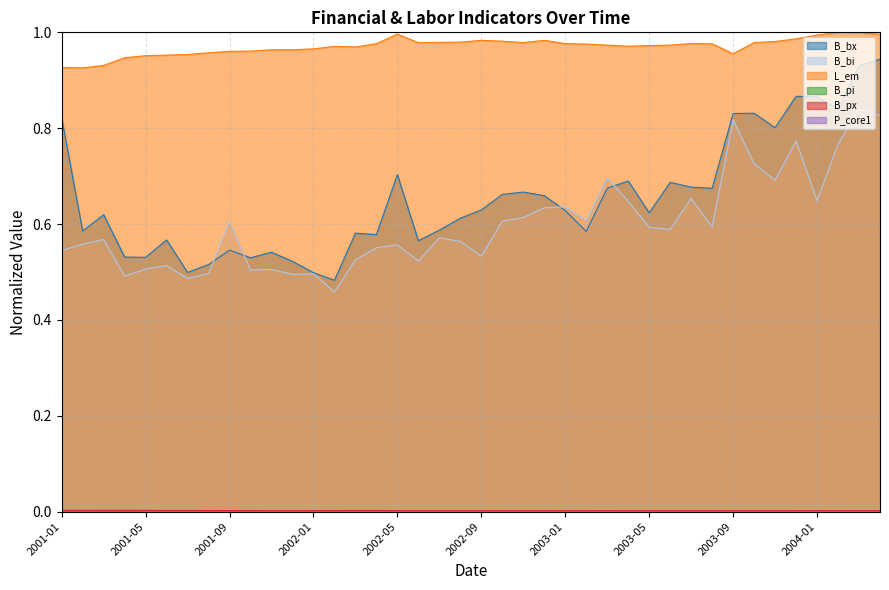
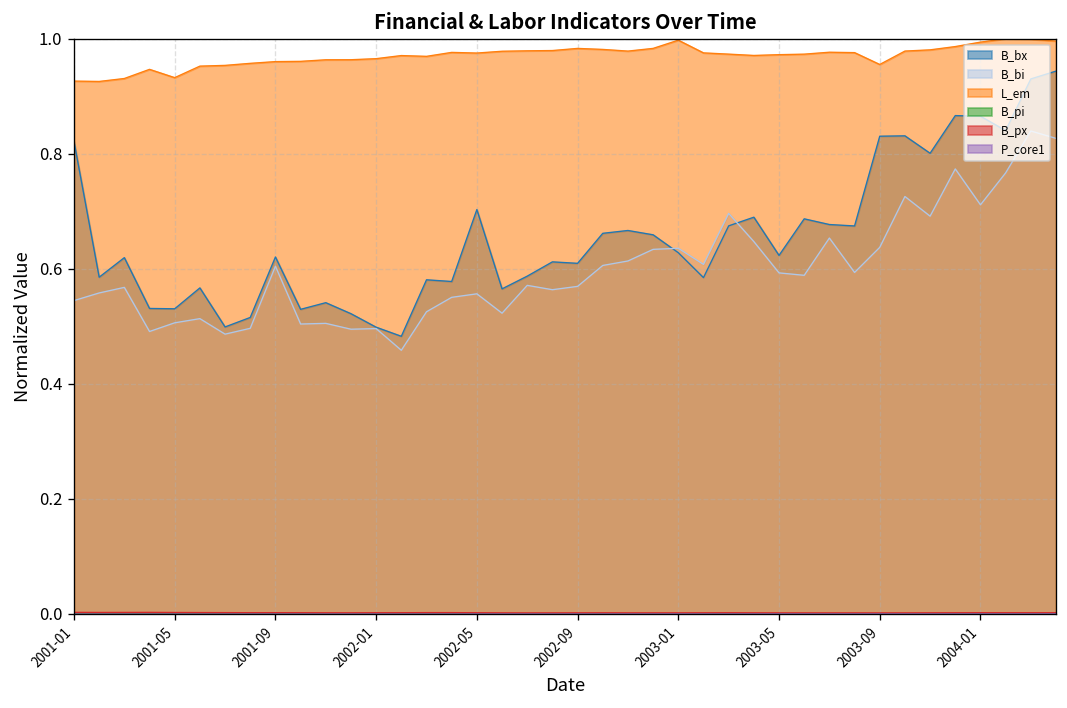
L_em, 2001-05: 0.95 -> 0.93
B_bx, 2001-09: 0.55 -> 0.62
L_em, 2002-05: 1.00 -> 0.98
B_bx, 2002-09: 0.63 -> 0.61
B_bi, 2002-09: 0.53 -> 0.57
L_em, 2003-01: 0.98 -> 1.00
B_bi, 2003-09: 0.82 -> 0.64
B_bi, 2004-01: 0.65 -> 0.71
